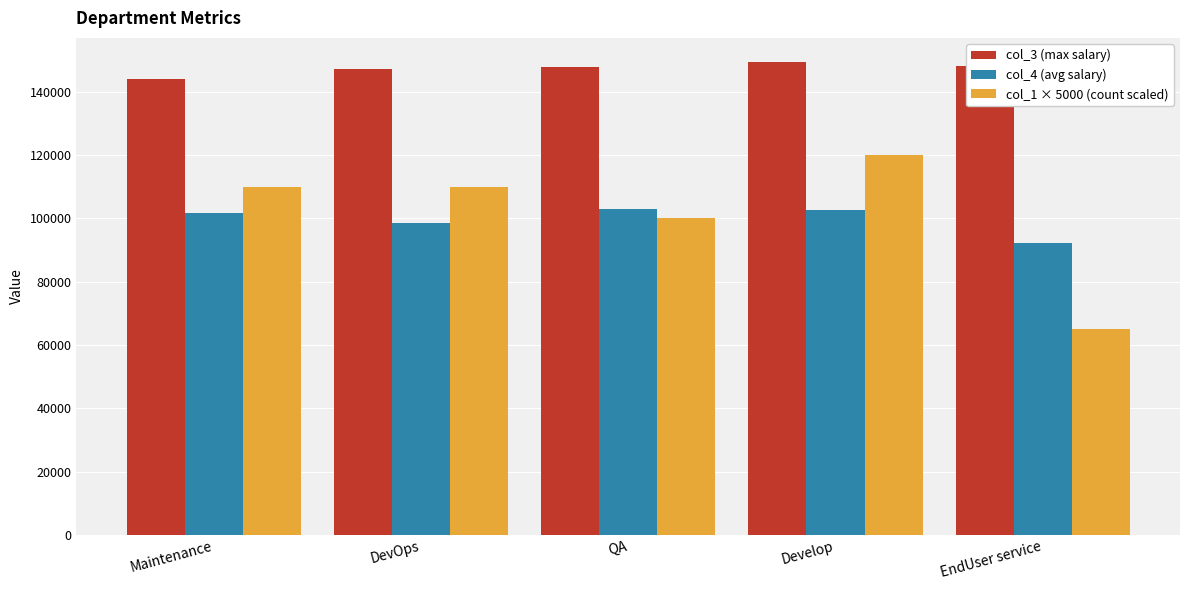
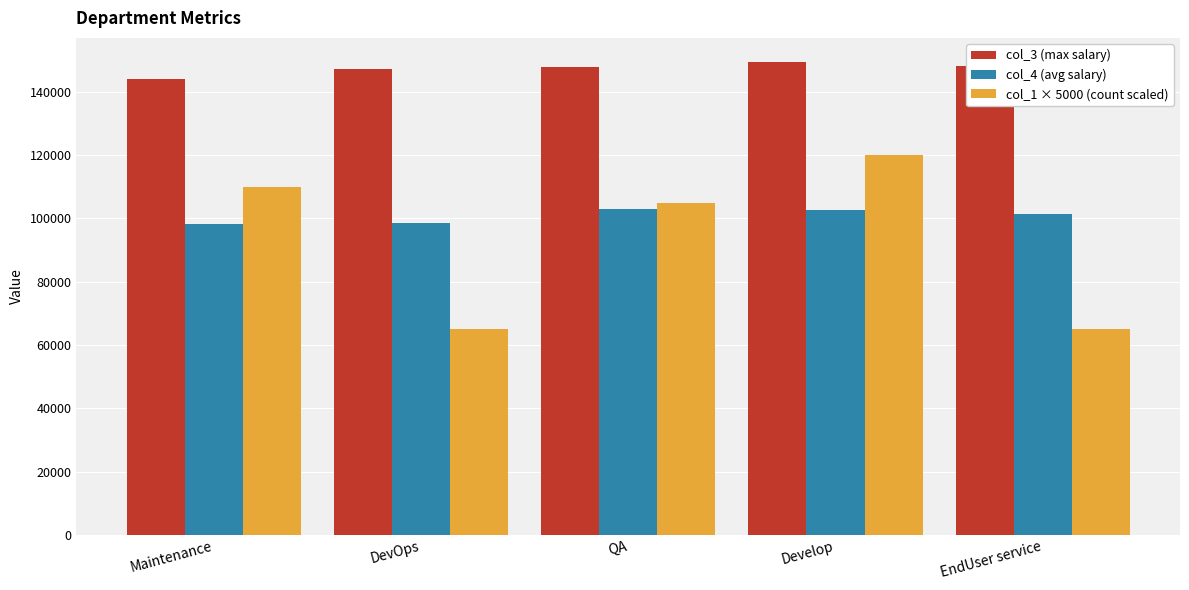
col_4 (avg salary), Maintenance: 102000 -> 98000
col_1 × 5000 (count scaled), DevOps: 110000 -> 65000
col_1 × 5000 (count scaled), QA: 100000 -> 105000
col_4 (avg salary), EndUser service: 92000 -> 101000
